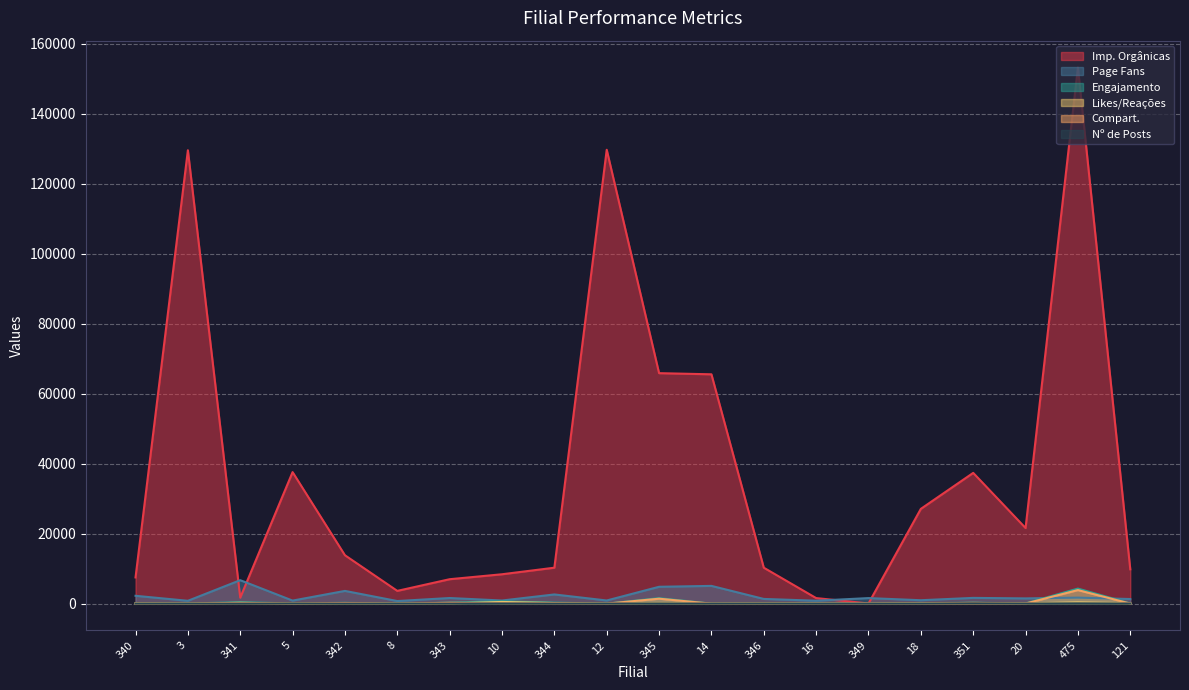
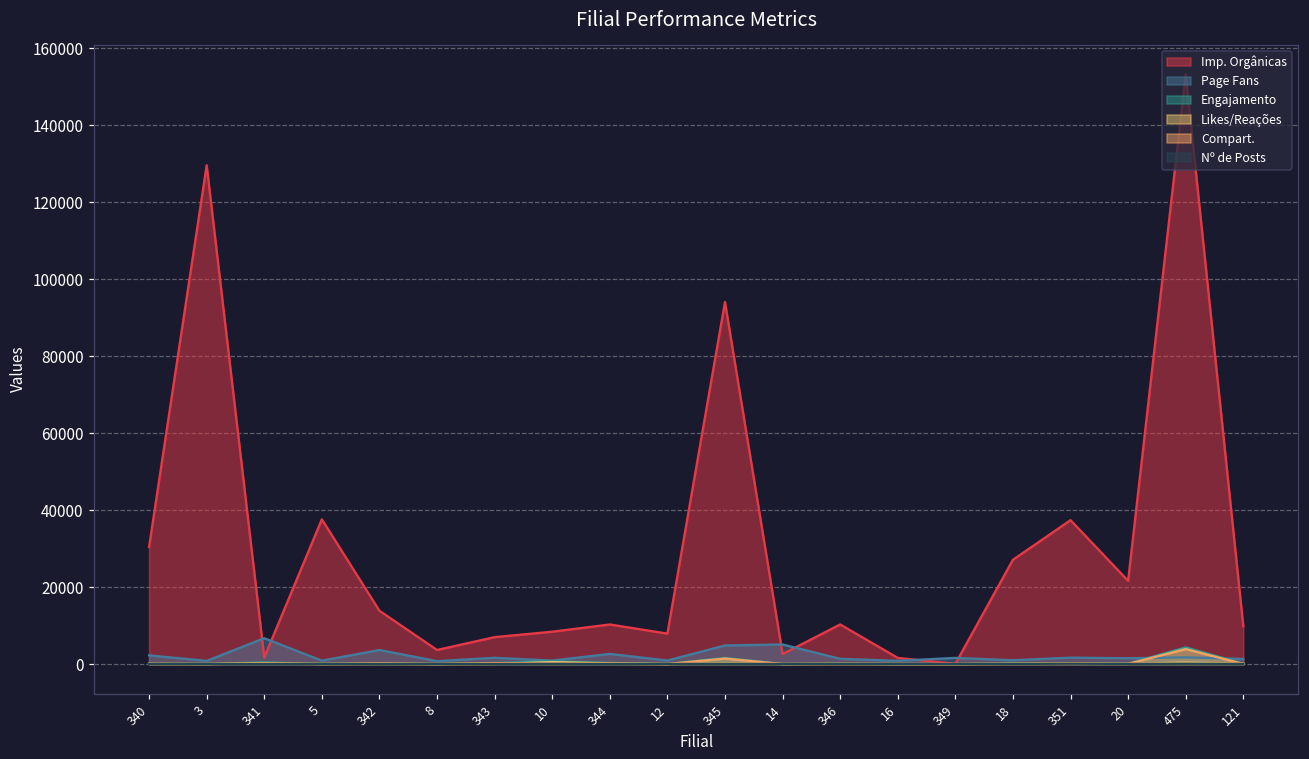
Imp. Orgânicas, 340: 7000 -> 30000
Imp. Orgânicas, 12: 130000 -> 8000
Imp. Orgânicas, 345: 66000 -> 94000
Imp. Orgânicas, 14: 66000 -> 3000
